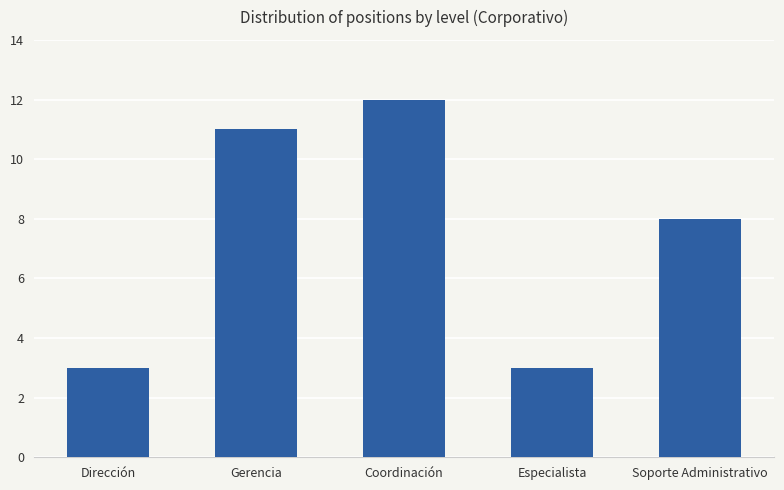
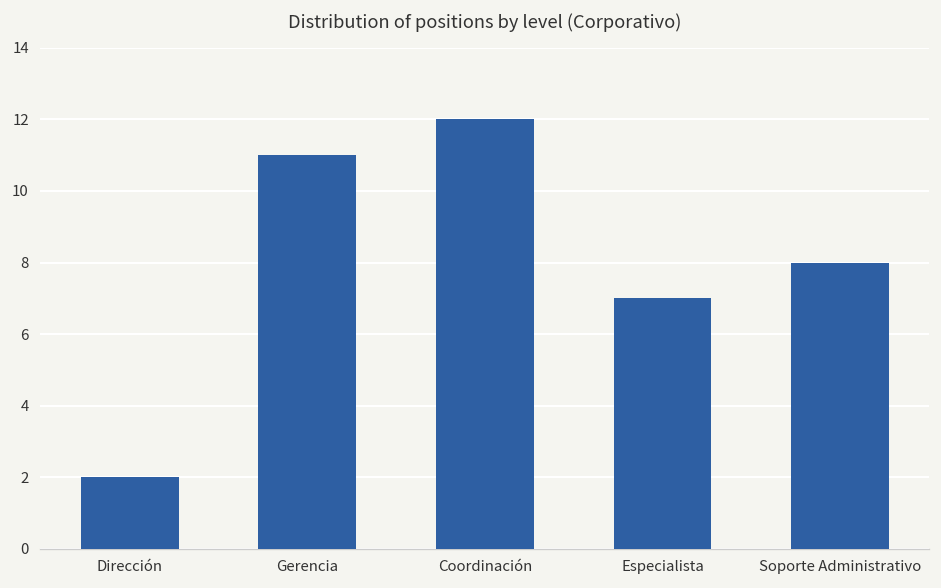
Dirección: 3 -> 2
Especialista: 3 -> 7
